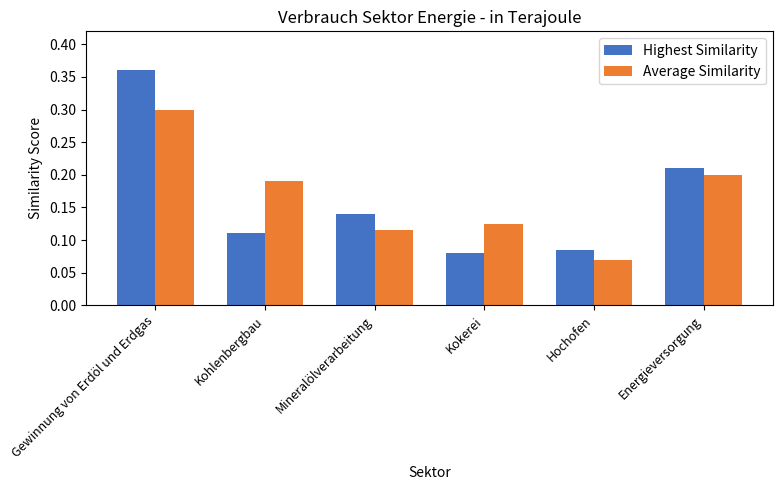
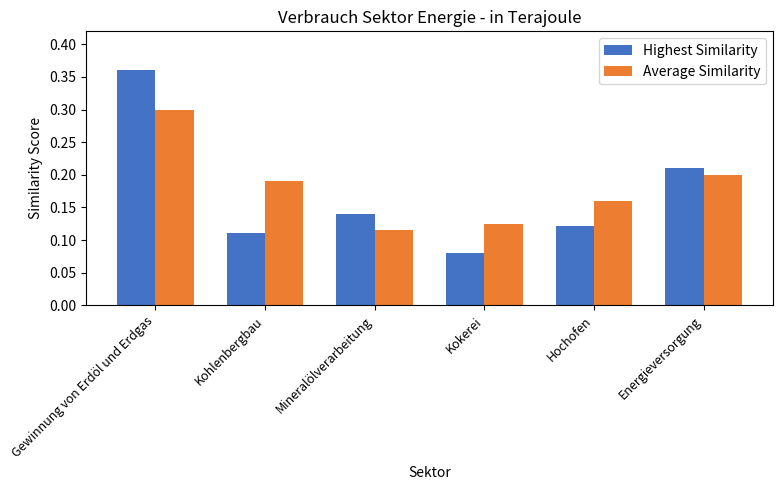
Highest Similarity, Hochofen: 0.09 -> 0.12
Average Similarity, Hochofen: 0.07 -> 0.16
